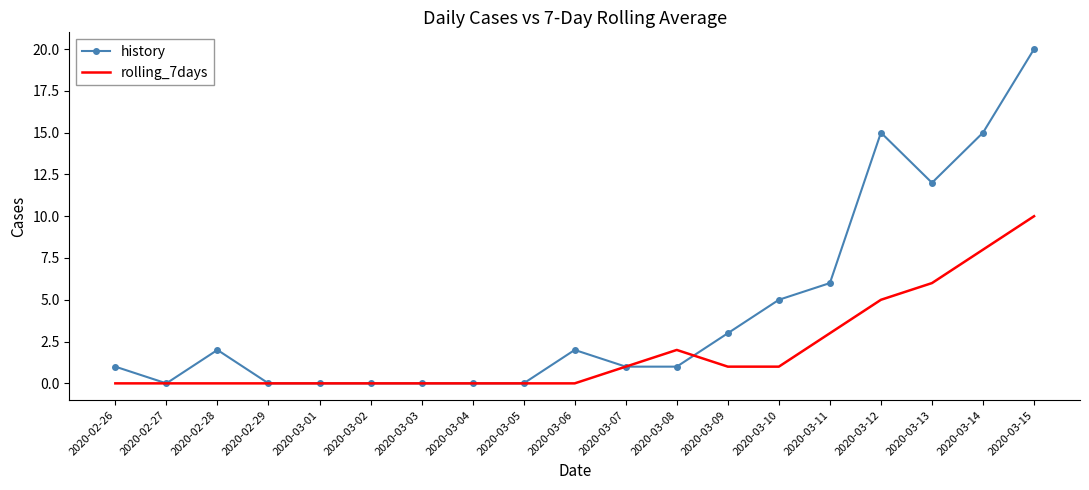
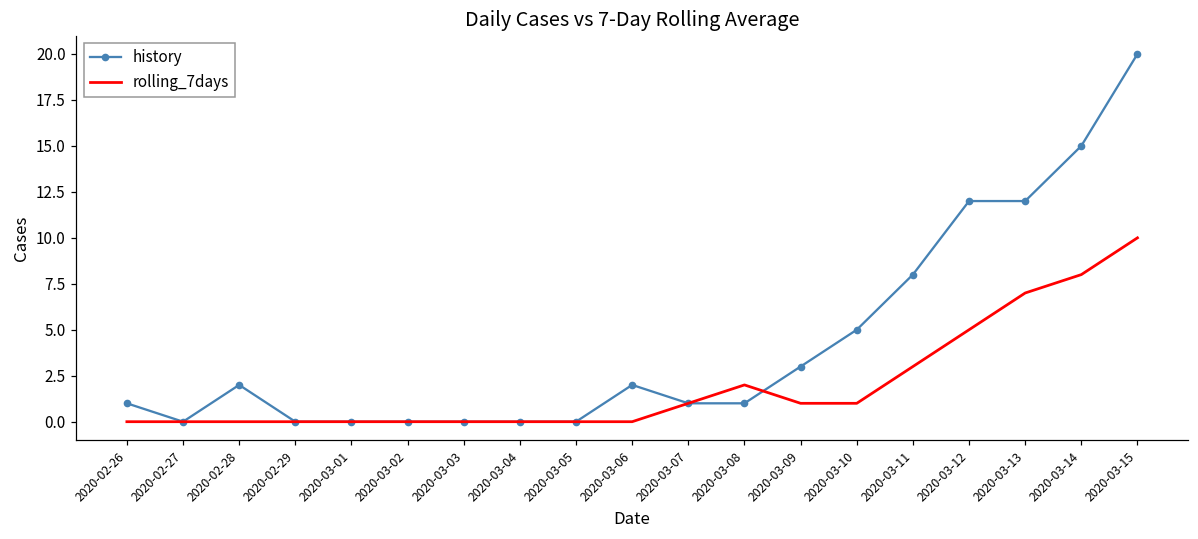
history, 2020-03-11: 6 -> 8
history, 2020-03-12: 15 -> 12
rolling_7days, 2020-03-13: 6 -> 7
